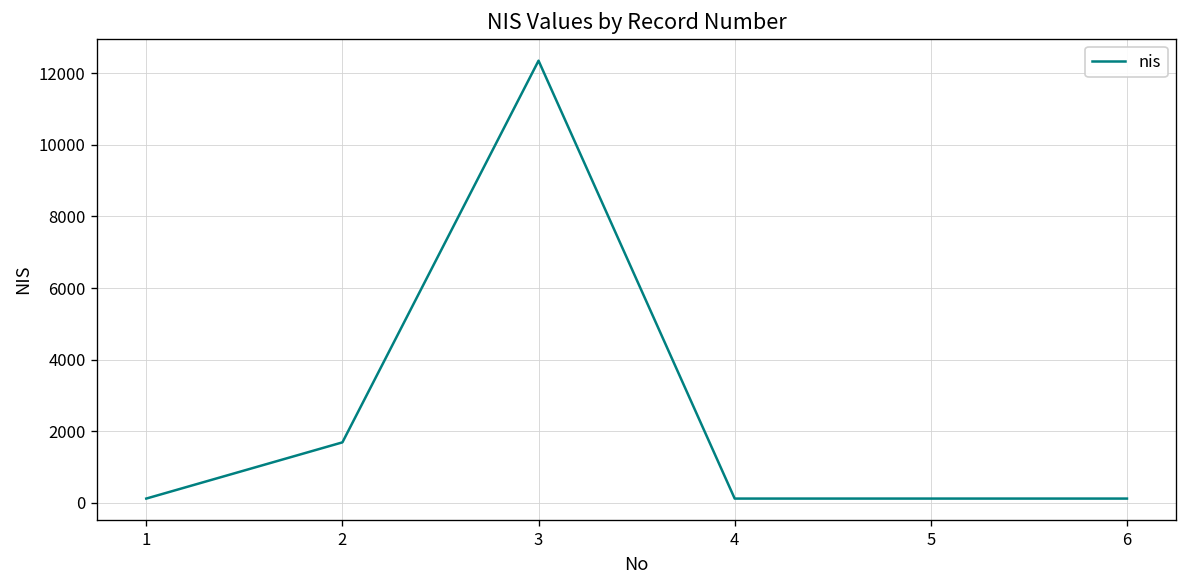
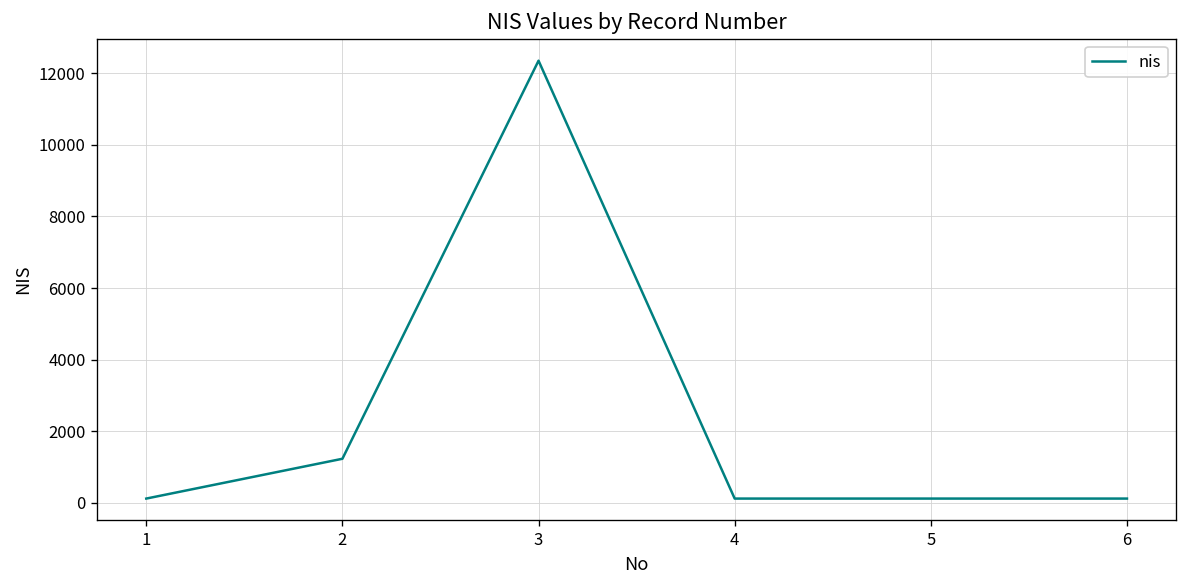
2: 1700 -> 1200
